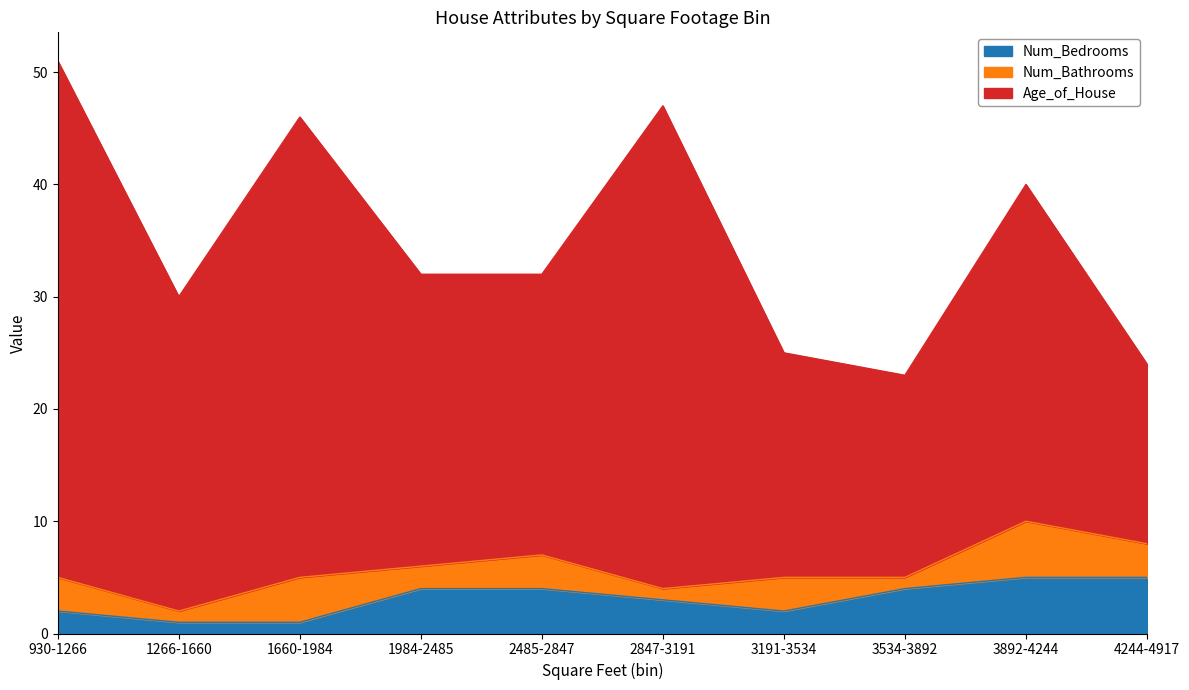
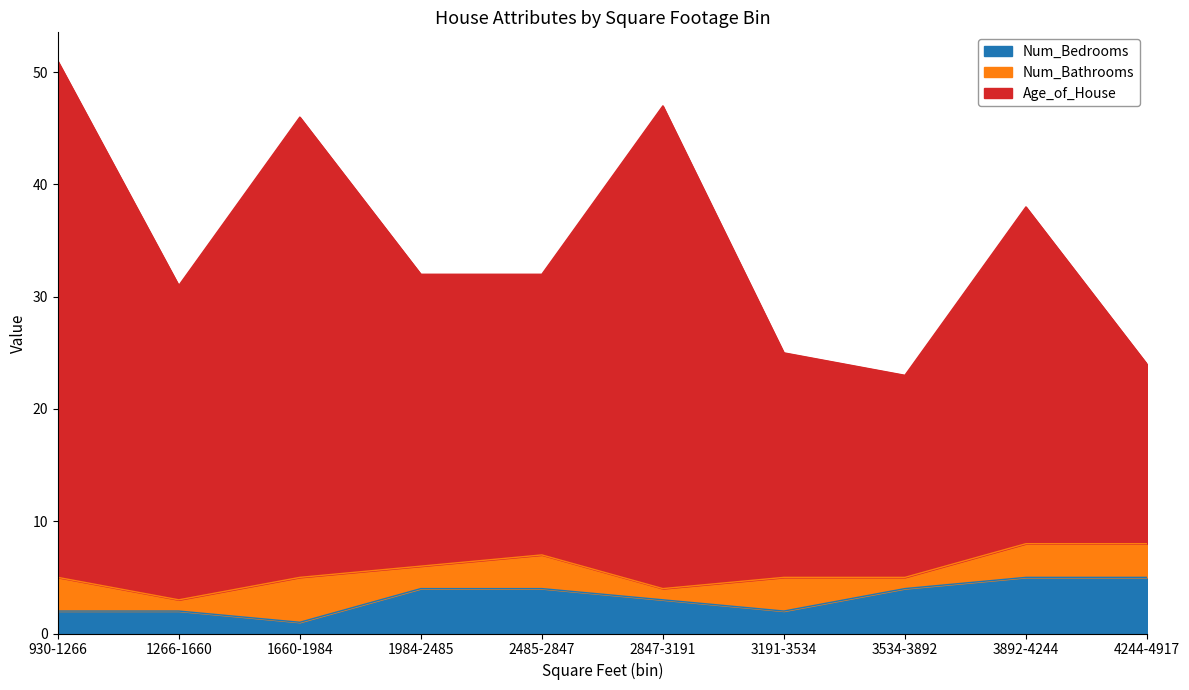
Num_Bedrooms, 1266-1660: 1 -> 2
Num_Bathrooms, 3892-4244: 5 -> 3
